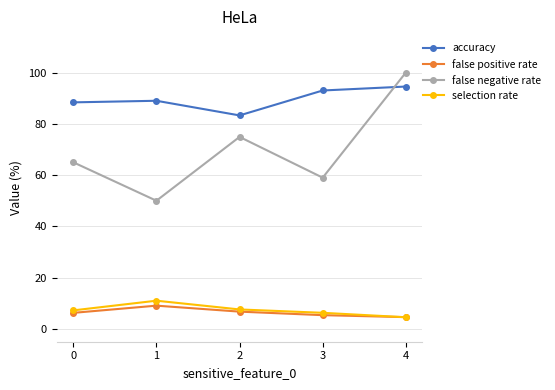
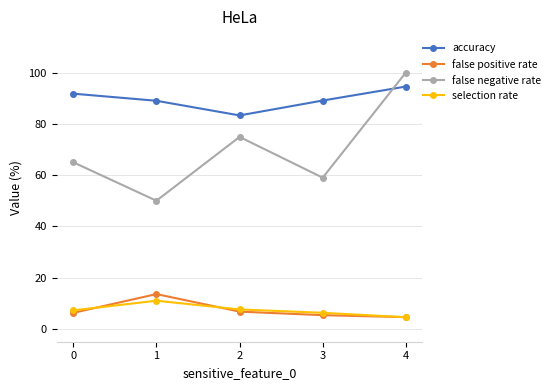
accuracy, 0: 88 -> 92
false positive rate, 1: 9 -> 14
accuracy, 3: 93 -> 89
